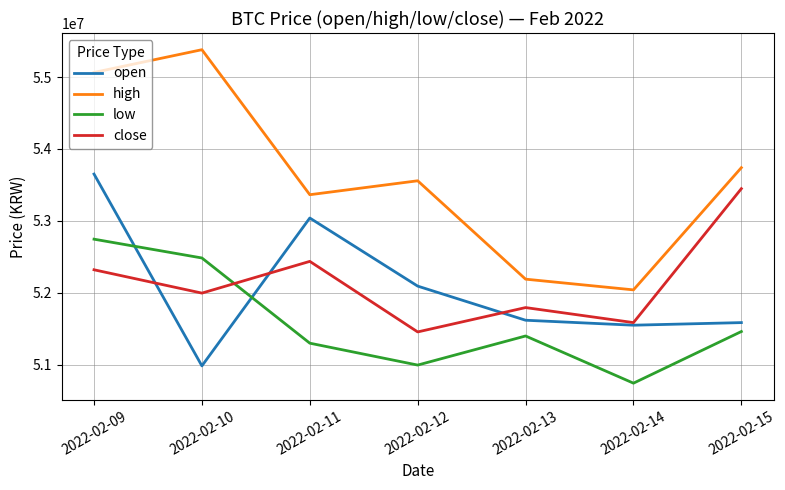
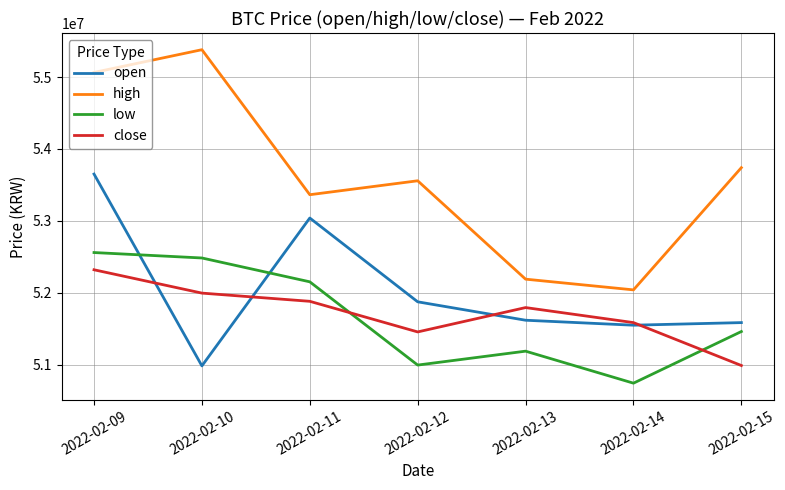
low, 2022-02-09: 52700000 -> 52600000
low, 2022-02-11: 51300000 -> 52200000
close, 2022-02-11: 52400000 -> 51900000
open, 2022-02-12: 52100000 -> 51900000
low, 2022-02-13: 51400000 -> 51200000
close, 2022-02-15: 53400000 -> 51000000
